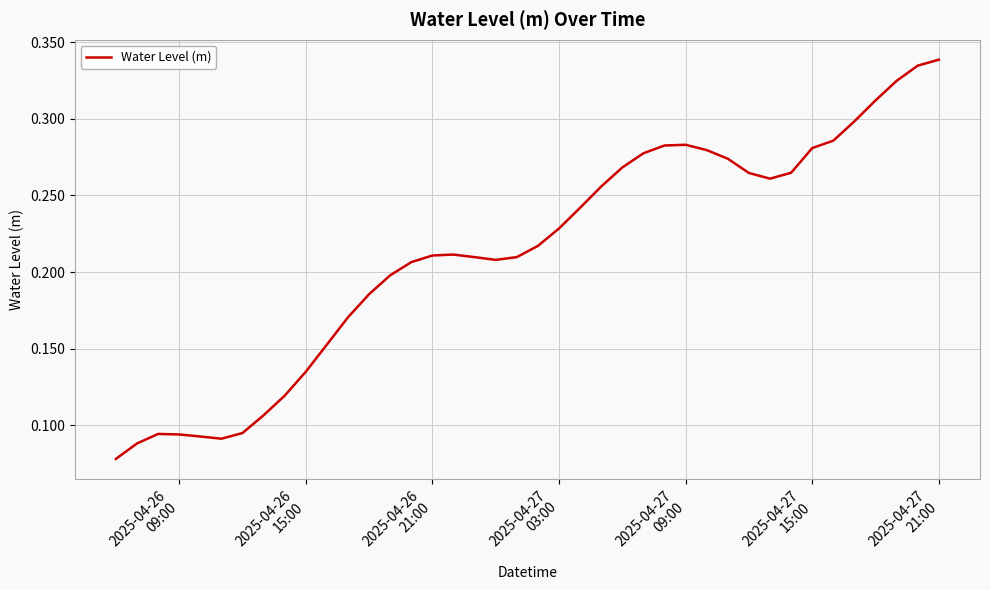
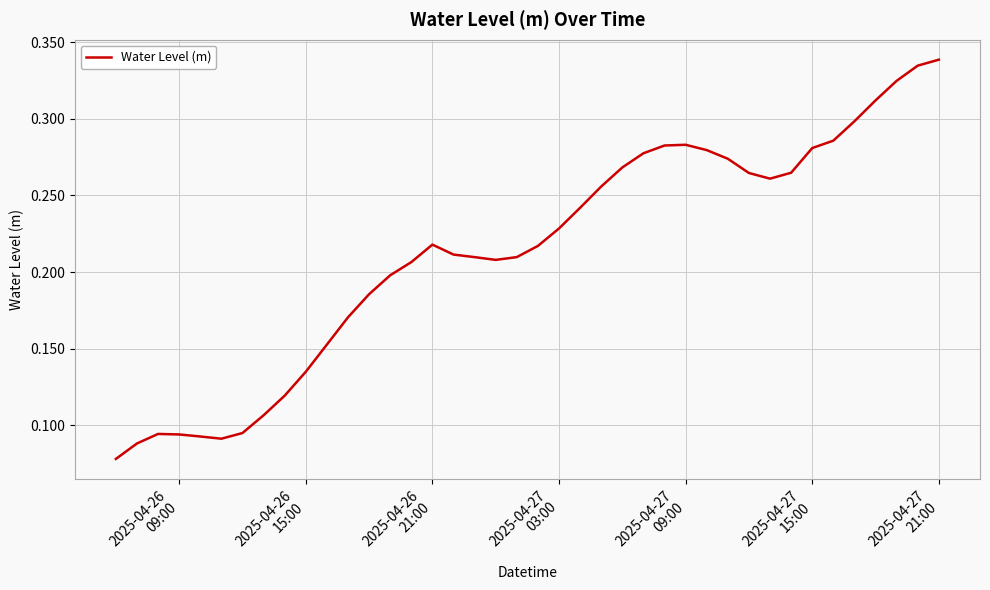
2025-04-26 21:00: 0.211 -> 0.218
